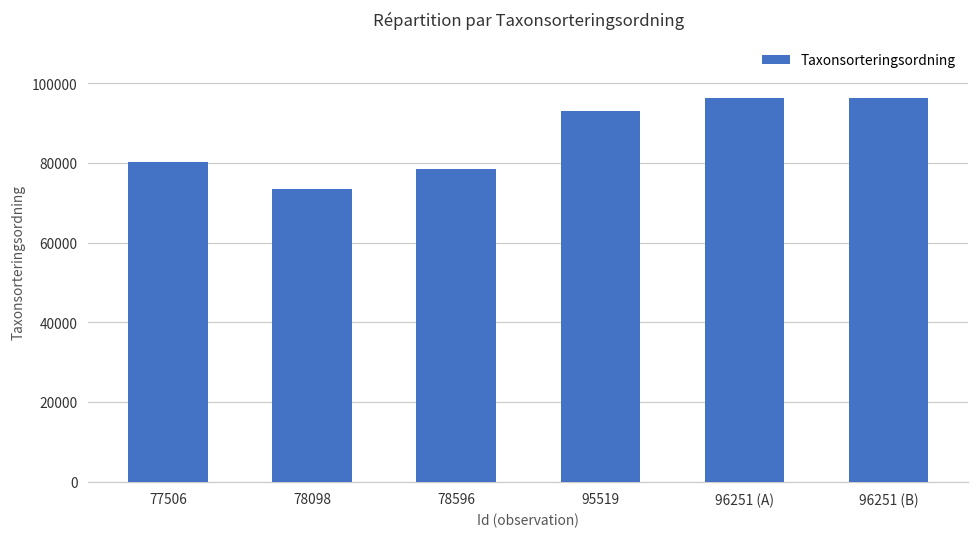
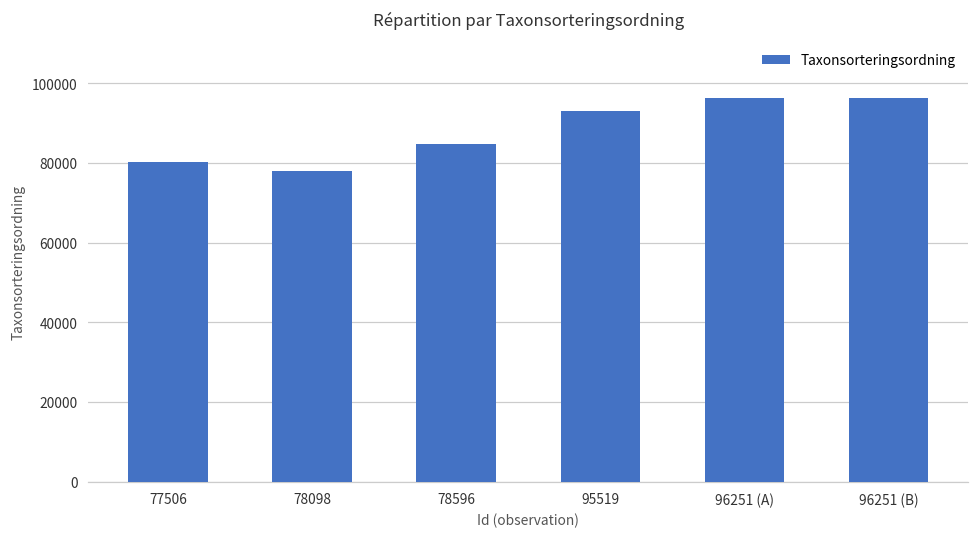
78098: 73000 -> 78000
78596: 79000 -> 85000
